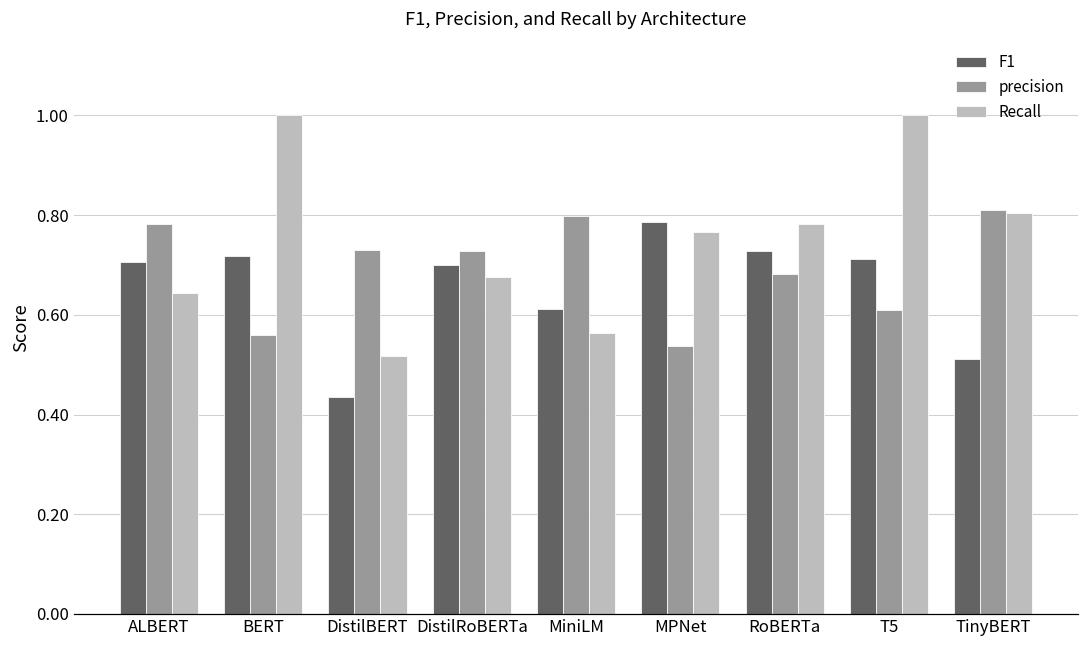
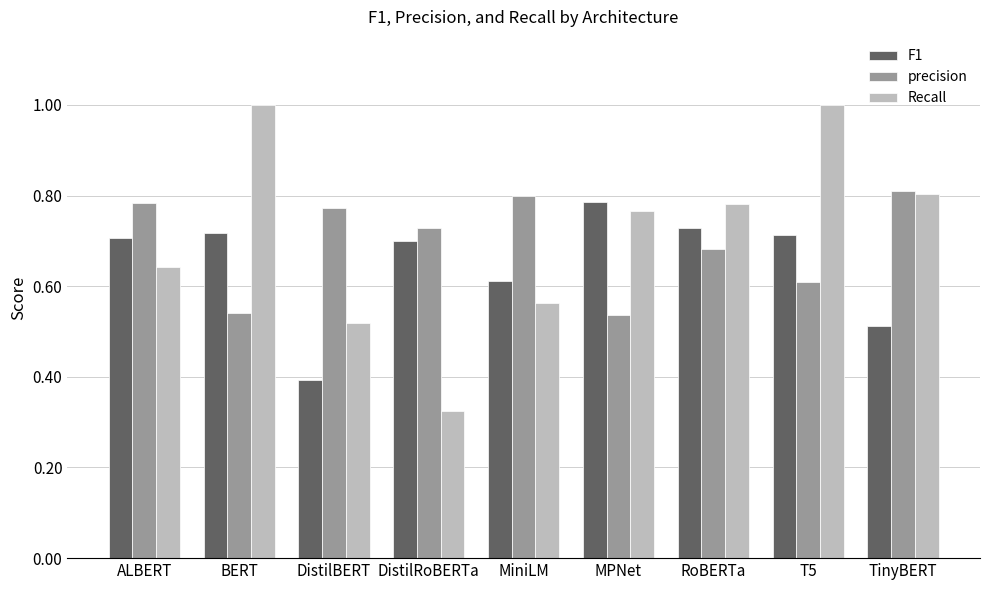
precision, BERT: 0.56 -> 0.54
F1, DistilBERT: 0.43 -> 0.39
precision, DistilBERT: 0.73 -> 0.77
Recall, DistilRoBERTa: 0.68 -> 0.32
